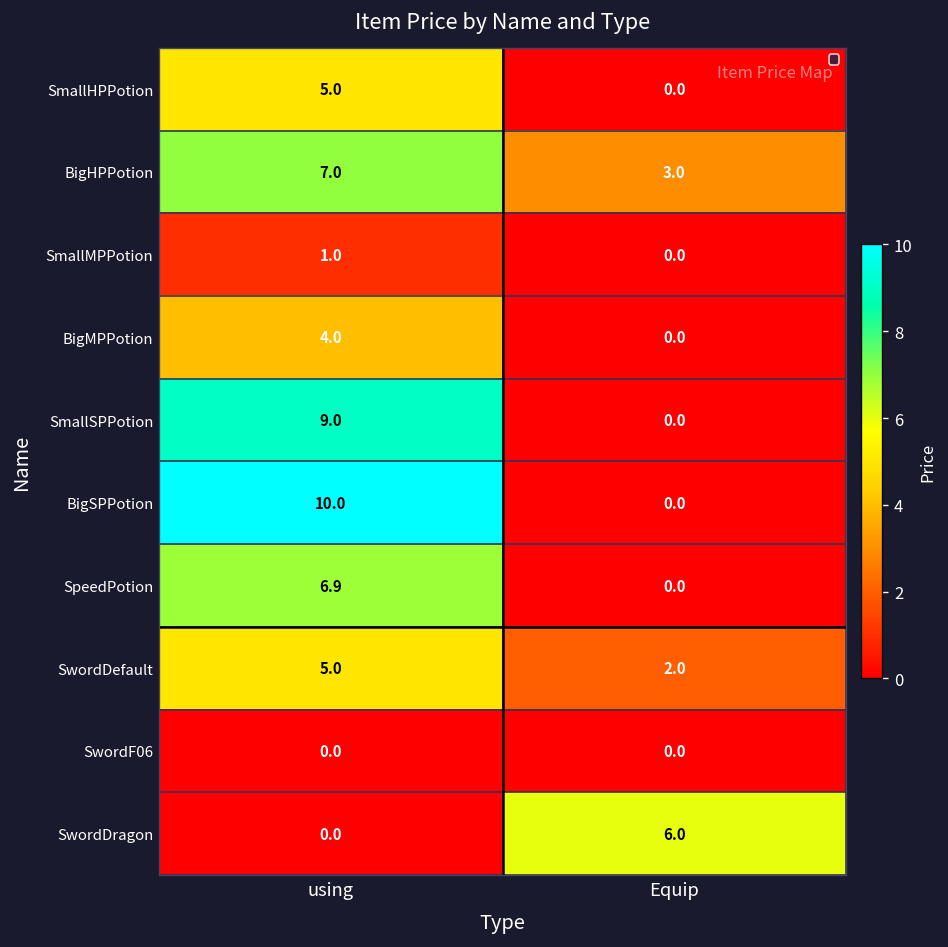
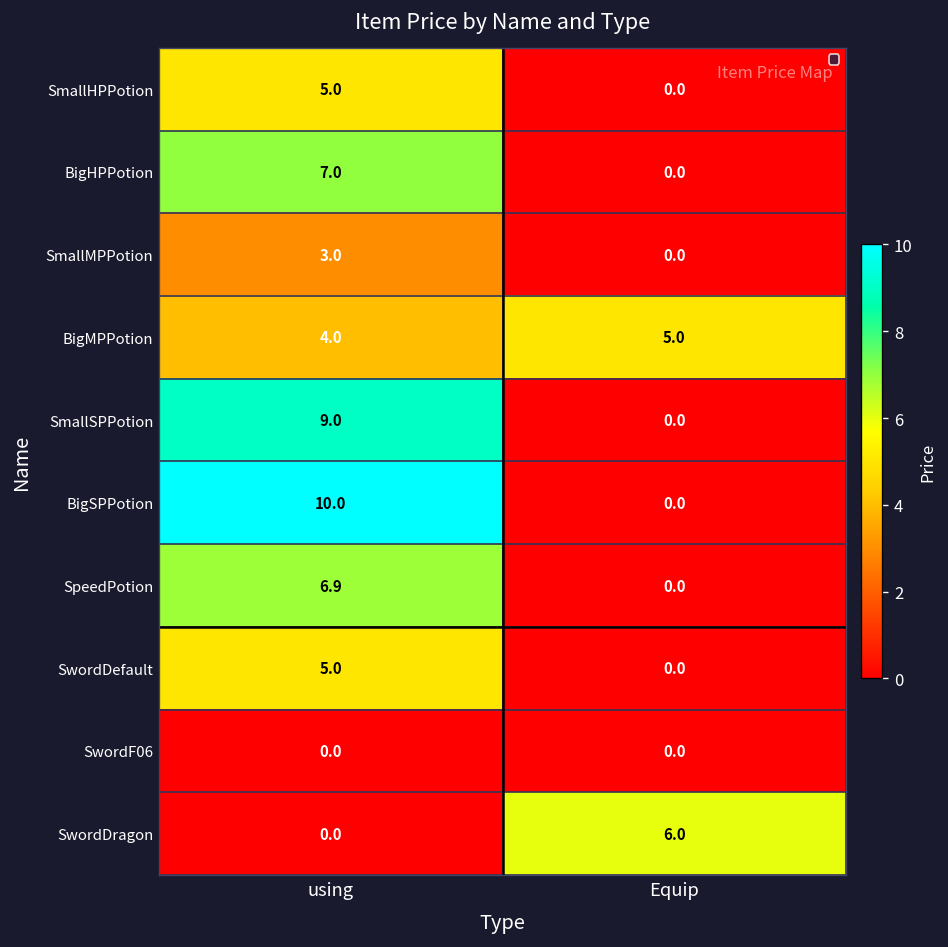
BigHPPotion, Equip: 3.0 -> 0.0
SmallMPPotion, using: 1.0 -> 3.0
BigMPPotion, Equip: 0.0 -> 5.0
SwordDefault, Equip: 2.0 -> 0.0
